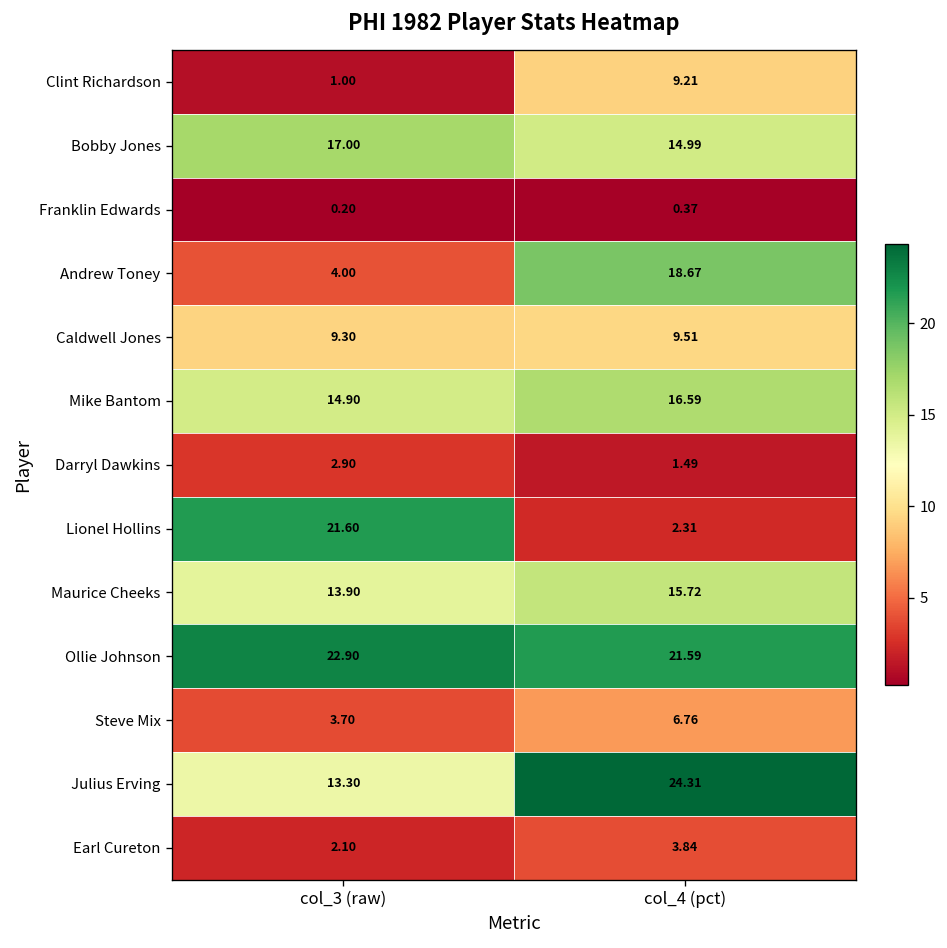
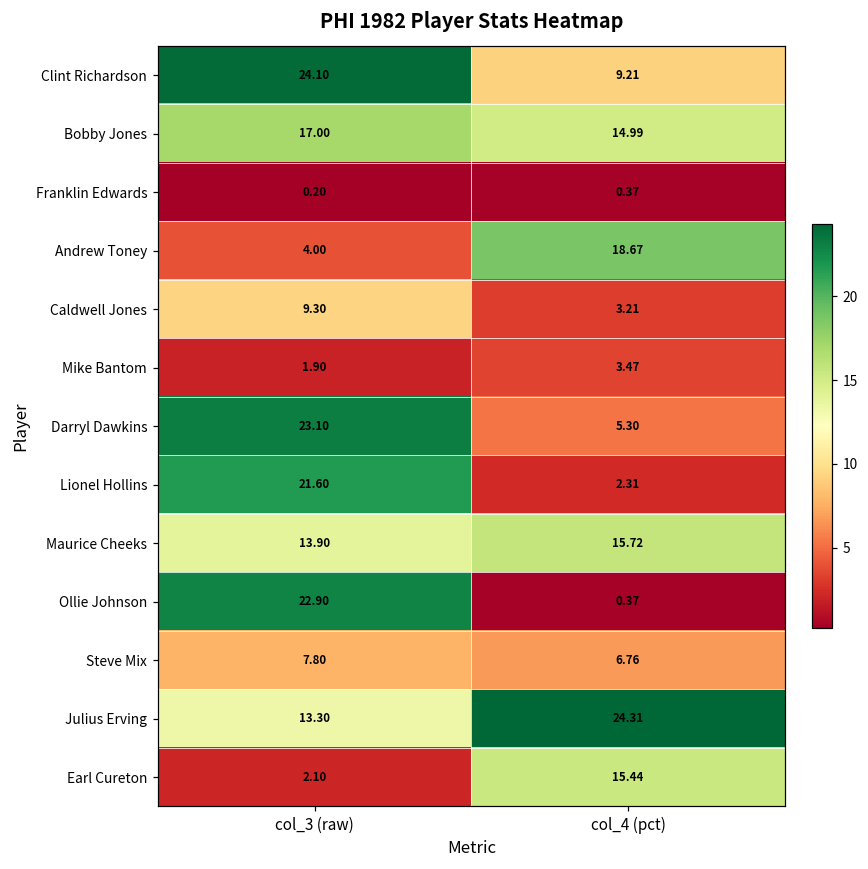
Clint Richardson, col_3 (raw): 1.00 -> 24.10
Caldwell Jones, col_4 (pct): 9.51 -> 3.21
Mike Bantom, col_3 (raw): 14.90 -> 1.90
Mike Bantom, col_4 (pct): 16.59 -> 3.47
Darryl Dawkins, col_3 (raw): 2.90 -> 23.10
Darryl Dawkins, col_4 (pct): 1.49 -> 5.30
Ollie Johnson, col_4 (pct): 21.59 -> 0.37
Steve Mix, col_3 (raw): 3.70 -> 7.80
Earl Cureton, col_4 (pct): 3.84 -> 15.44
